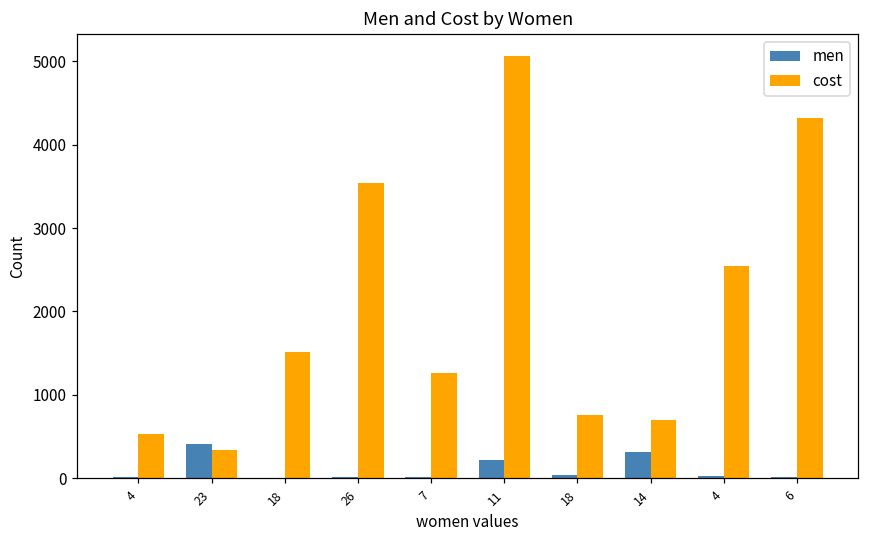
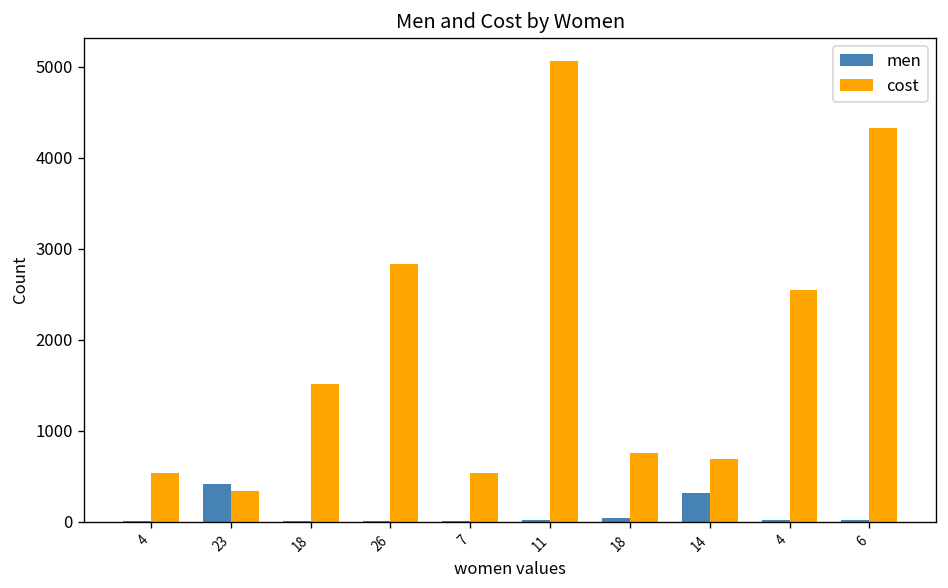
cost, 26: 3500 -> 2800
cost, 7: 1300 -> 500
men, 11: 200 -> 0
